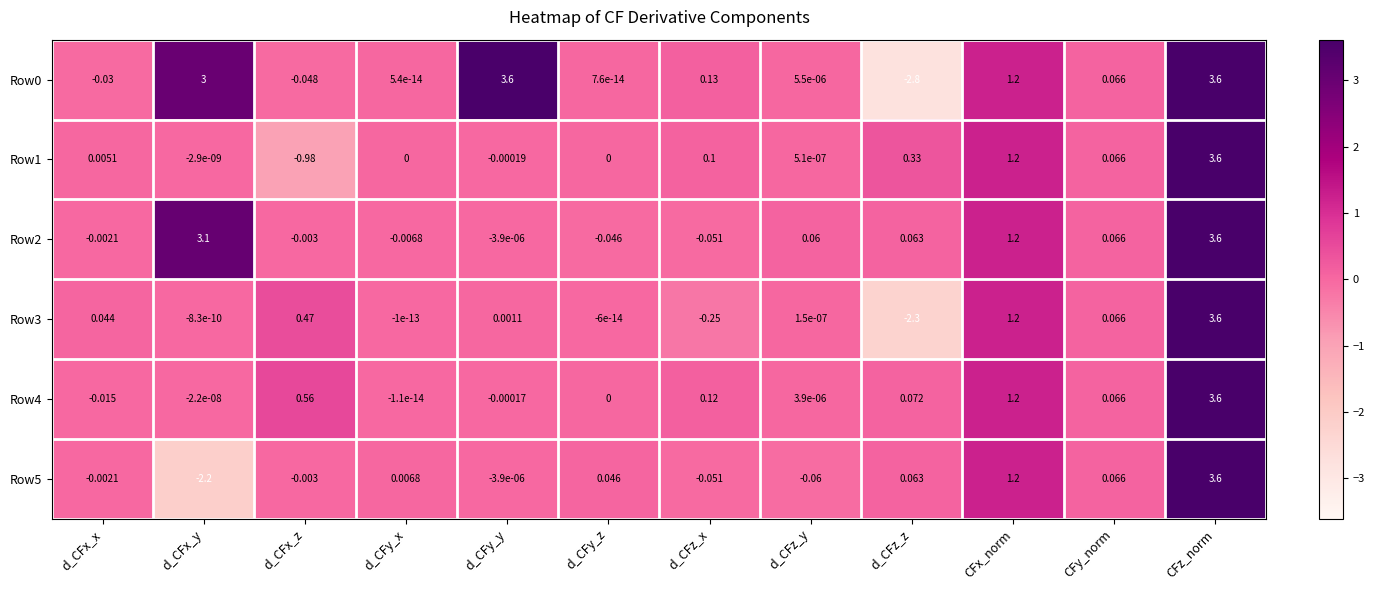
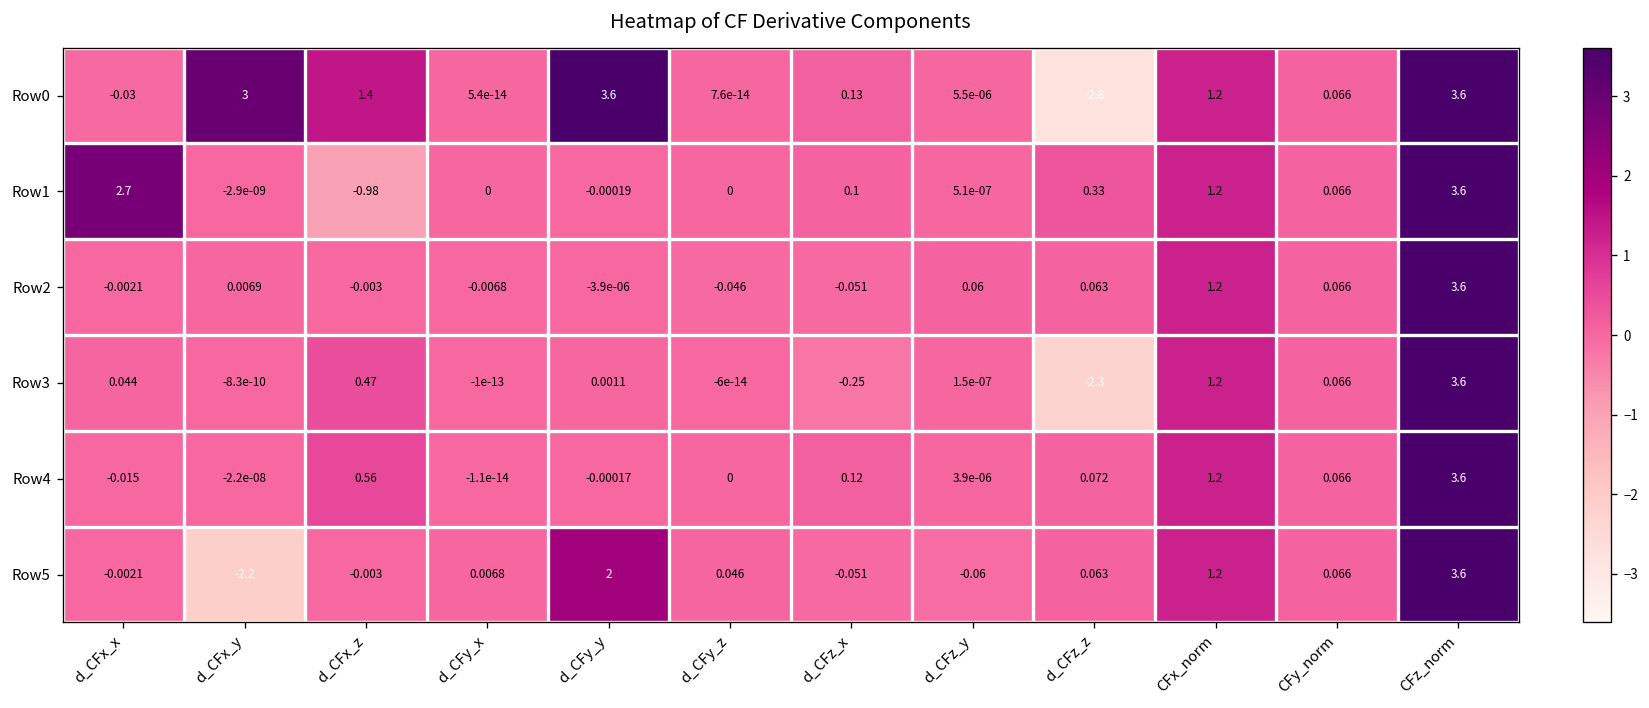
Row0, d_CFx_z: -0.048 -> 1.4
Row1, d_CFx_x: 0.0051 -> 2.7
Row2, d_CFx_y: 3.1 -> 0.0069
Row5, d_CFy_y: -3.9e-06 -> 2
